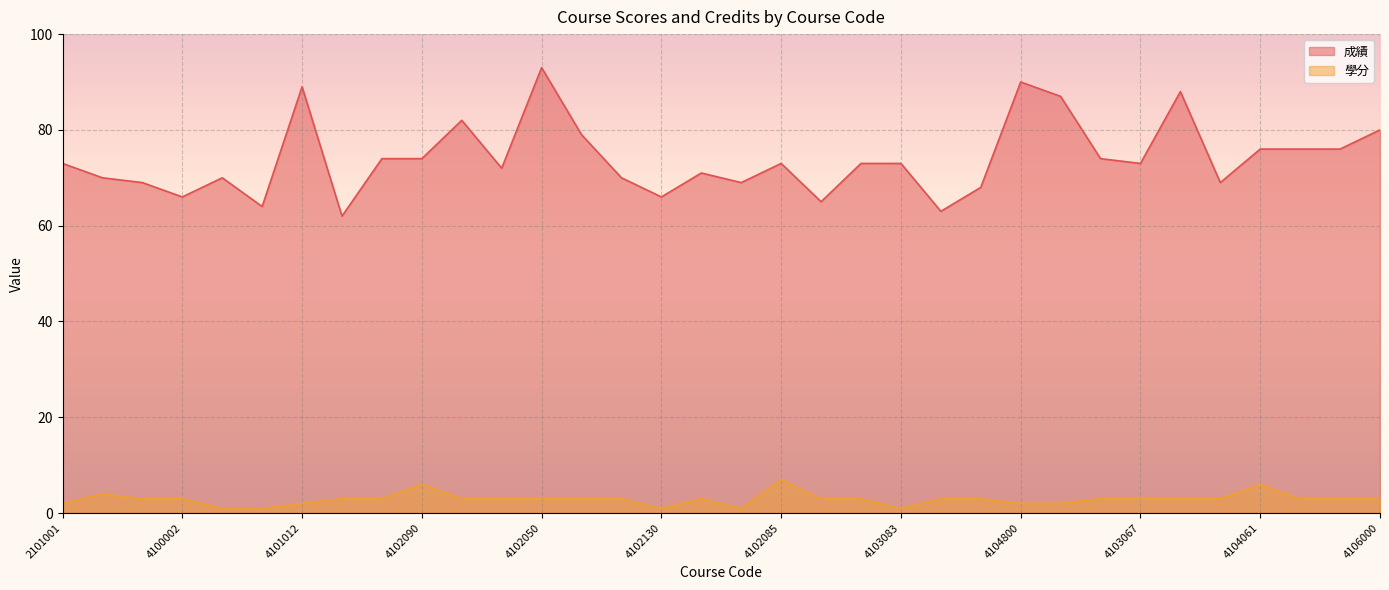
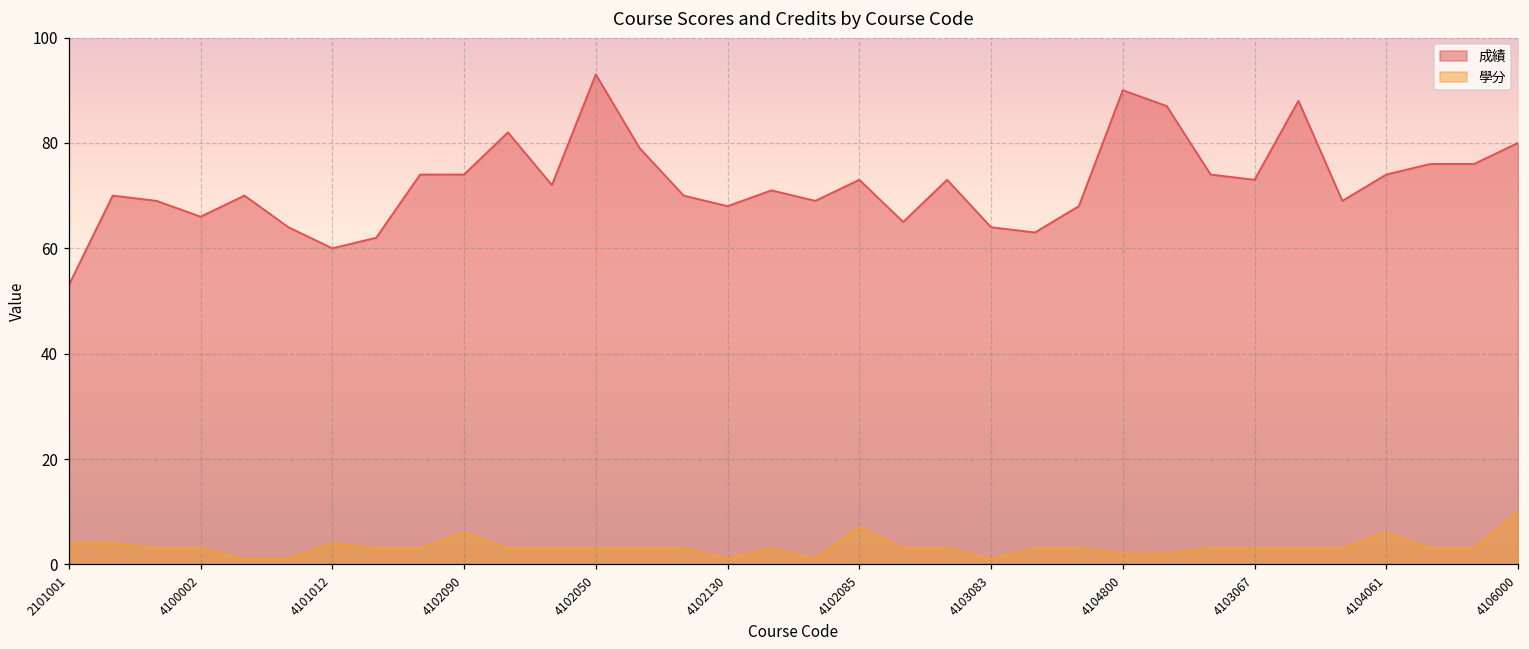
成績, 2101001: 73 -> 53
學分, 2101001: 2 -> 4
成績, 4101012: 89 -> 60
學分, 4101012: 2 -> 4
成績, 4102130: 66 -> 68
成績, 4103083: 73 -> 64
成績, 4104061: 76 -> 74
學分, 4106000: 3 -> 10
